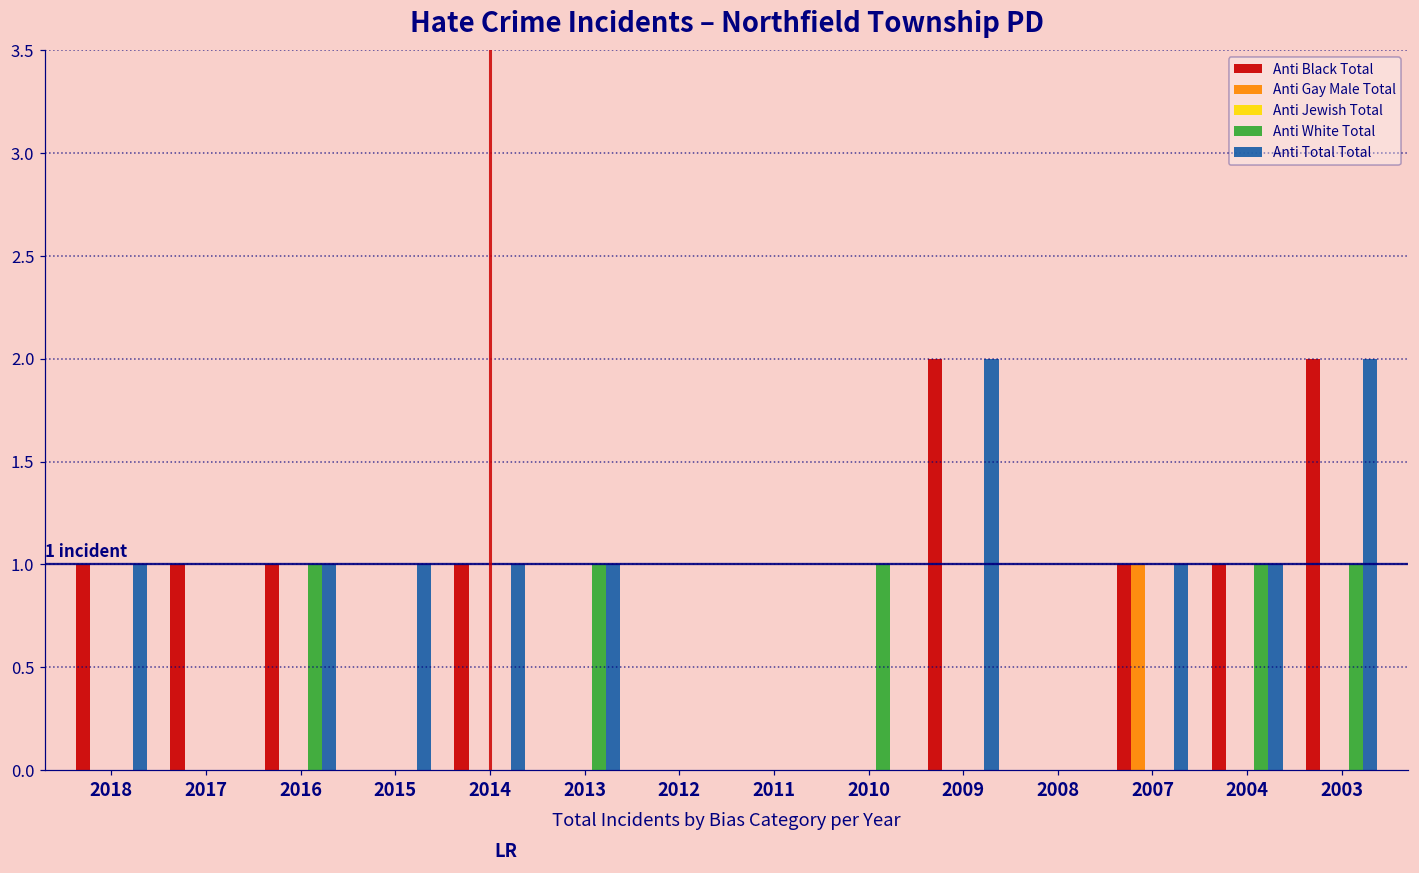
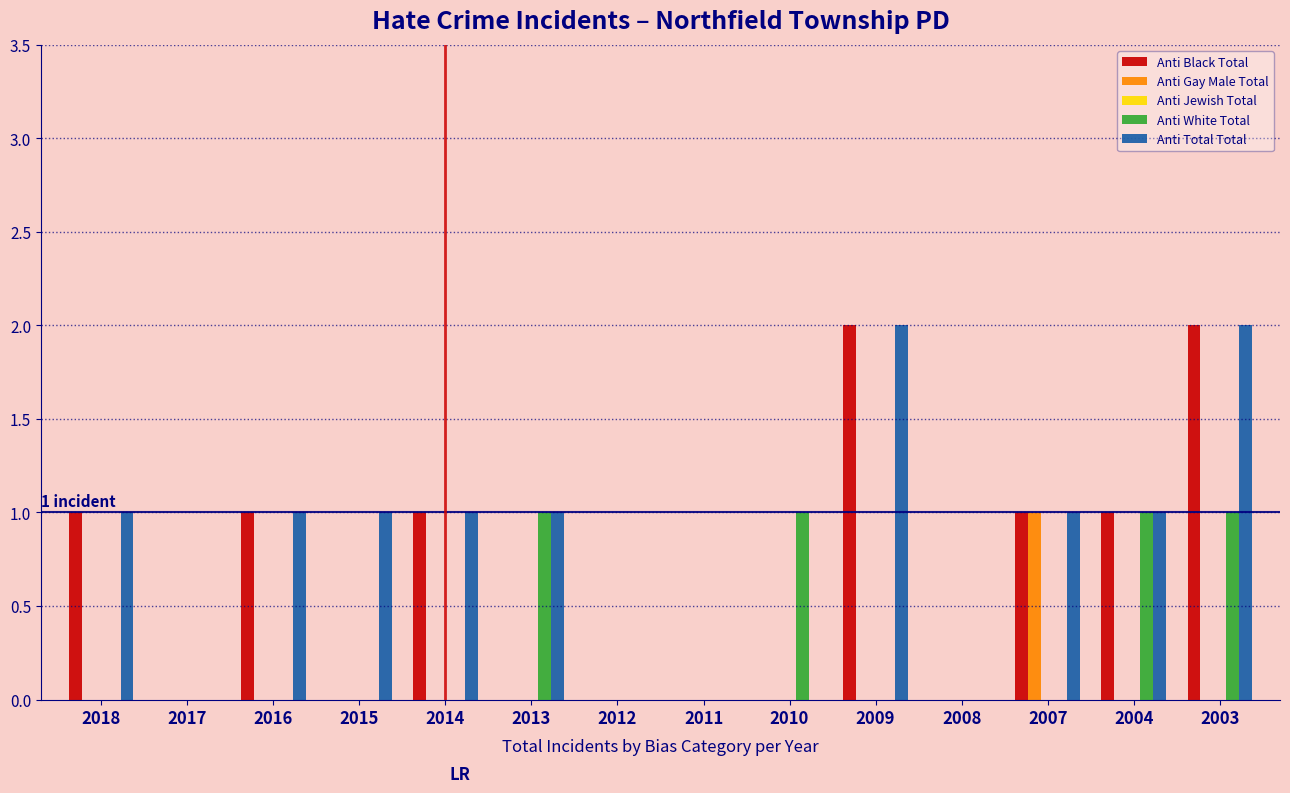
Anti Black Total, 2017: 1 -> 0
Anti White Total, 2016: 1 -> 0
